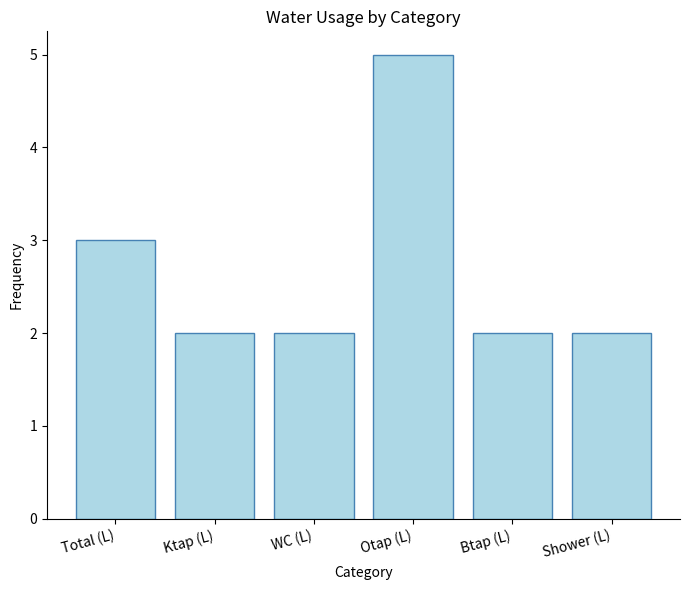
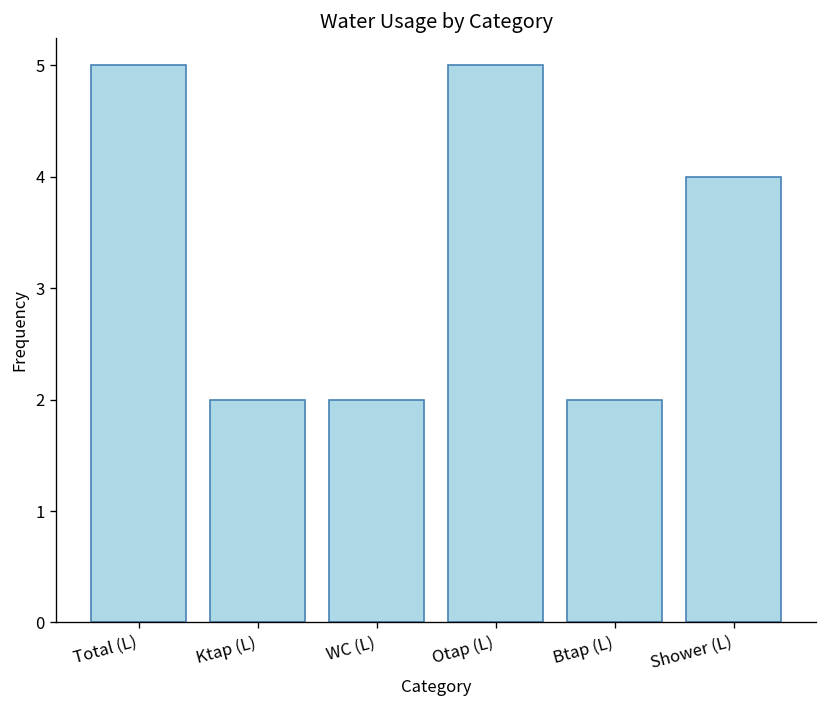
Total (L): 3 -> 5
Shower (L): 2 -> 4
